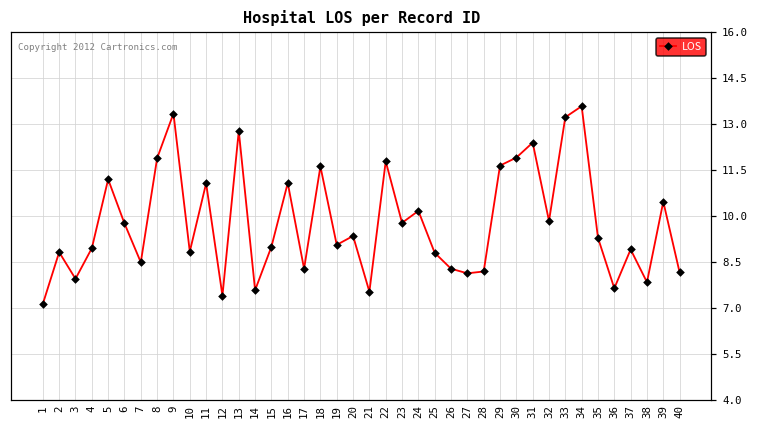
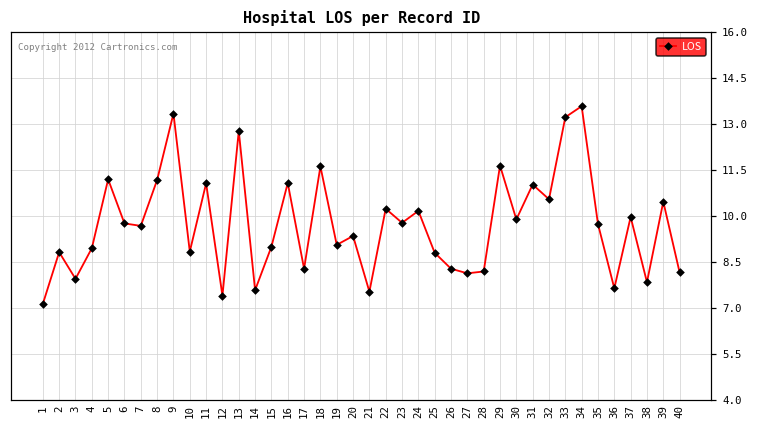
7: 8.5 -> 9.7
8: 11.9 -> 11.2
22: 11.8 -> 10.2
30: 11.9 -> 9.9
31: 12.4 -> 11.0
32: 9.8 -> 10.6
35: 9.3 -> 9.7
37: 8.9 -> 10.0
